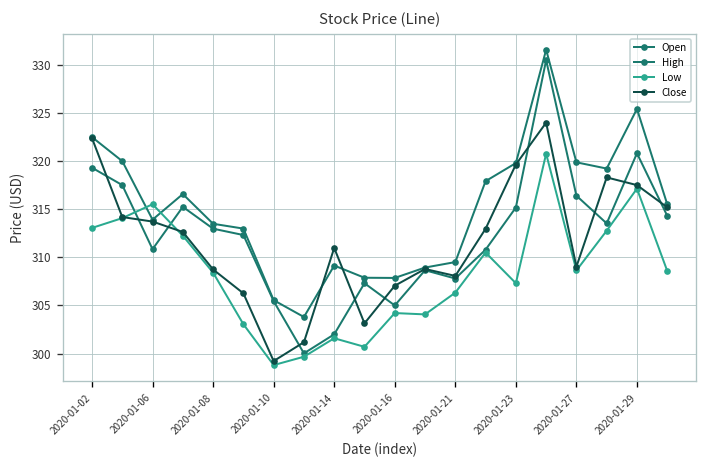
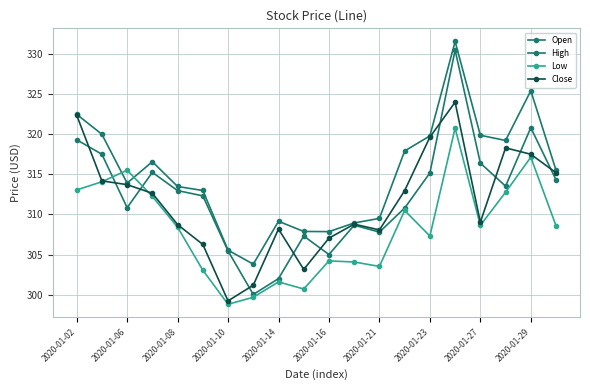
Close, 2020-01-14: 311 -> 308
Low, 2020-01-21: 306 -> 304
